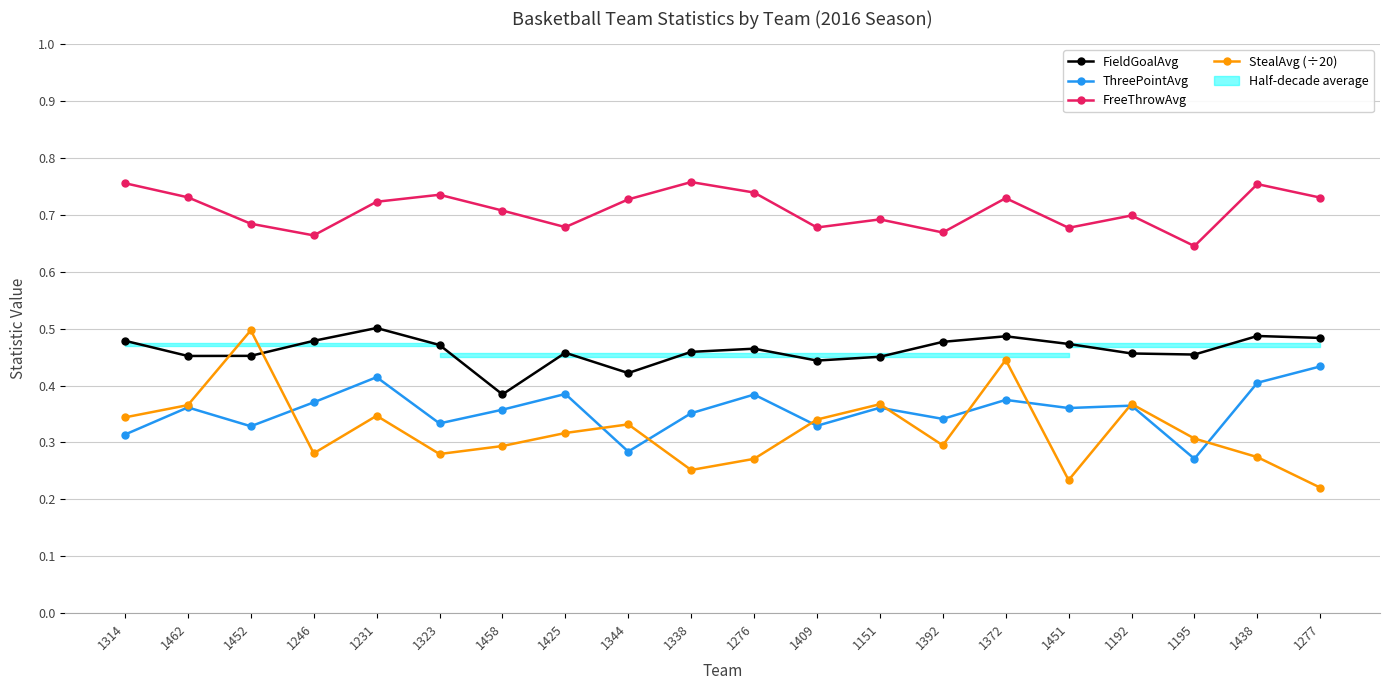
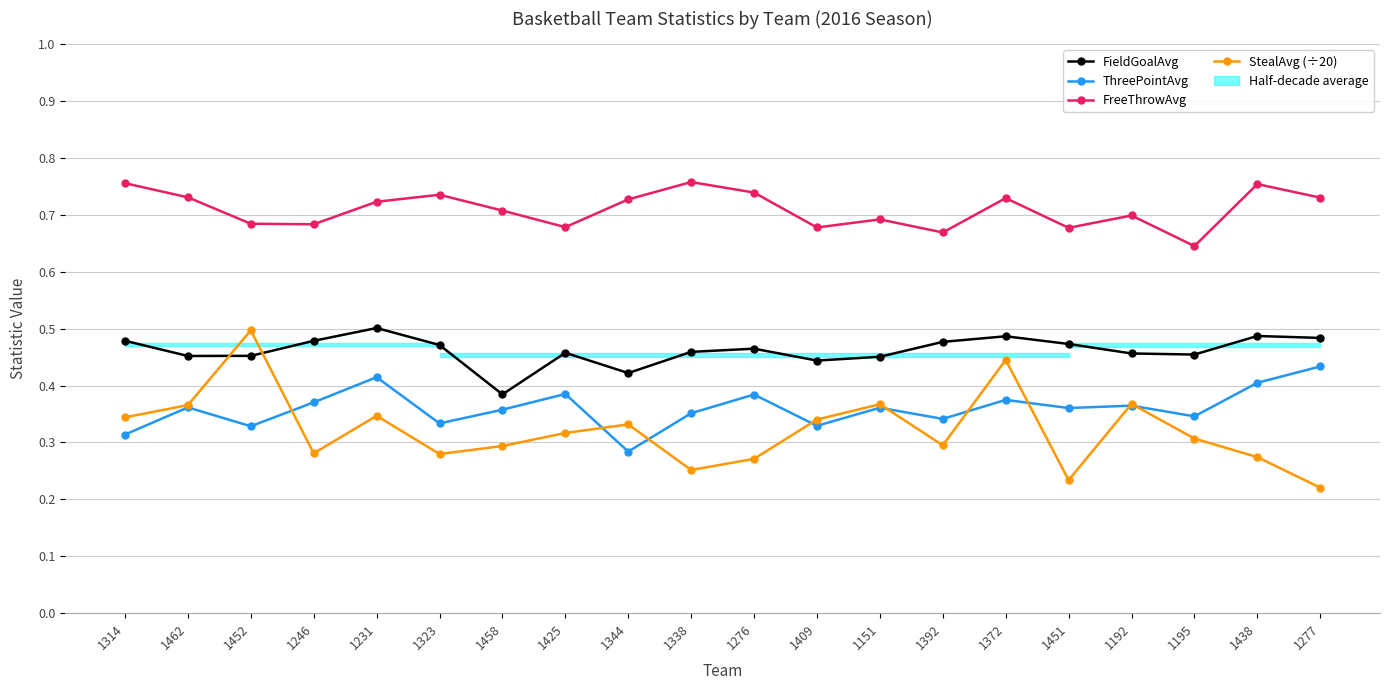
FreeThrowAvg, 1246: 0.66 -> 0.68
ThreePointAvg, 1195: 0.27 -> 0.35
